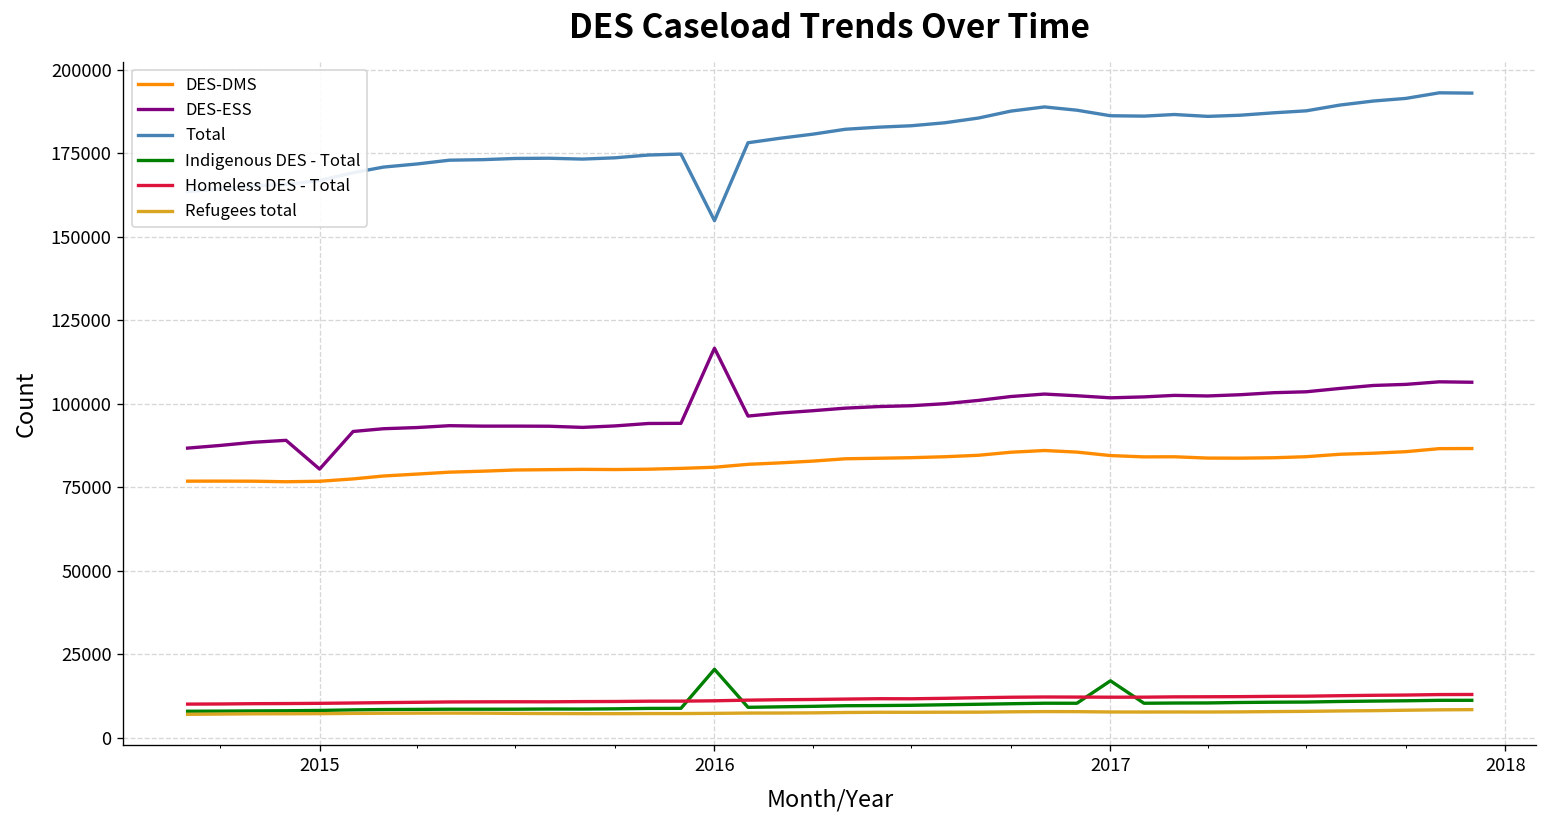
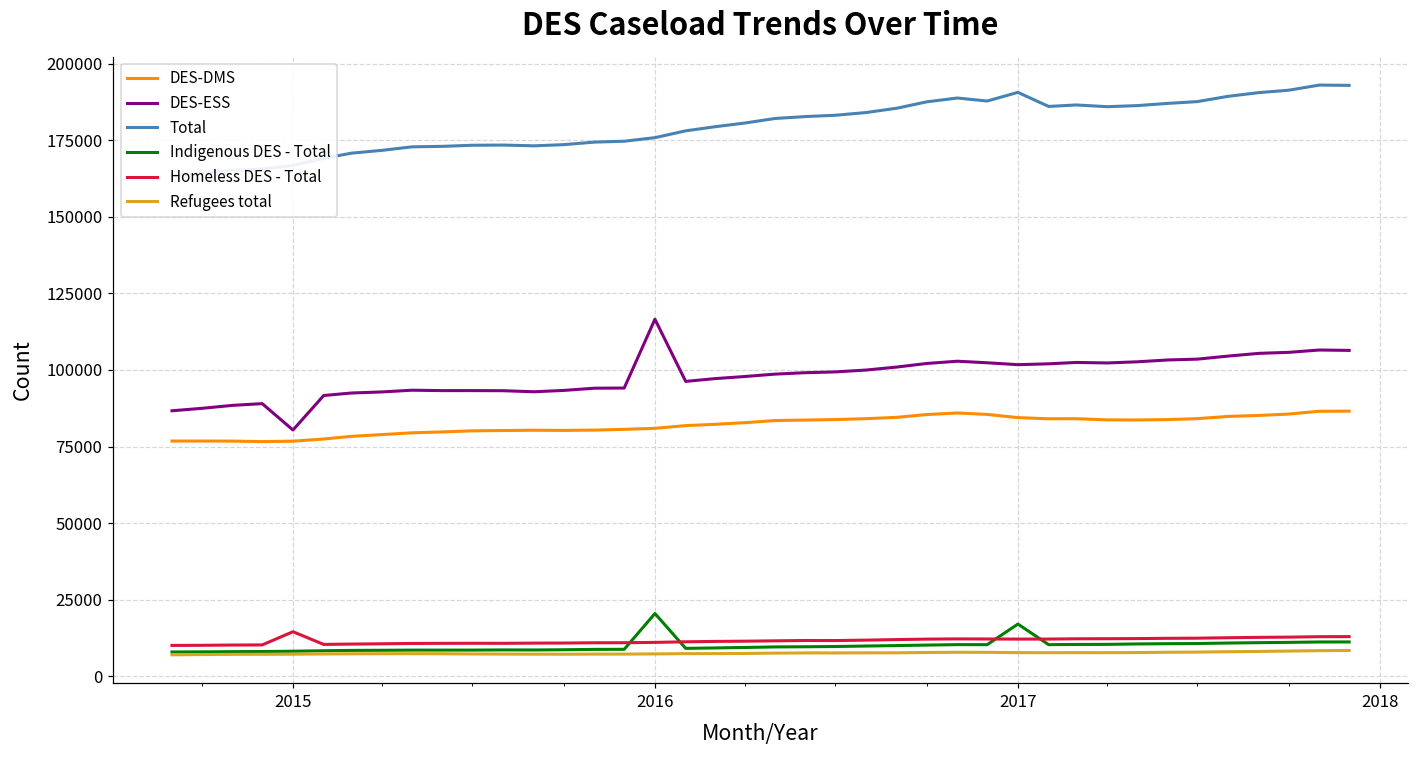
Homeless DES - Total, 2015: 10000 -> 15000
Total, 2016: 155000 -> 176000
Total, 2017: 186000 -> 191000
